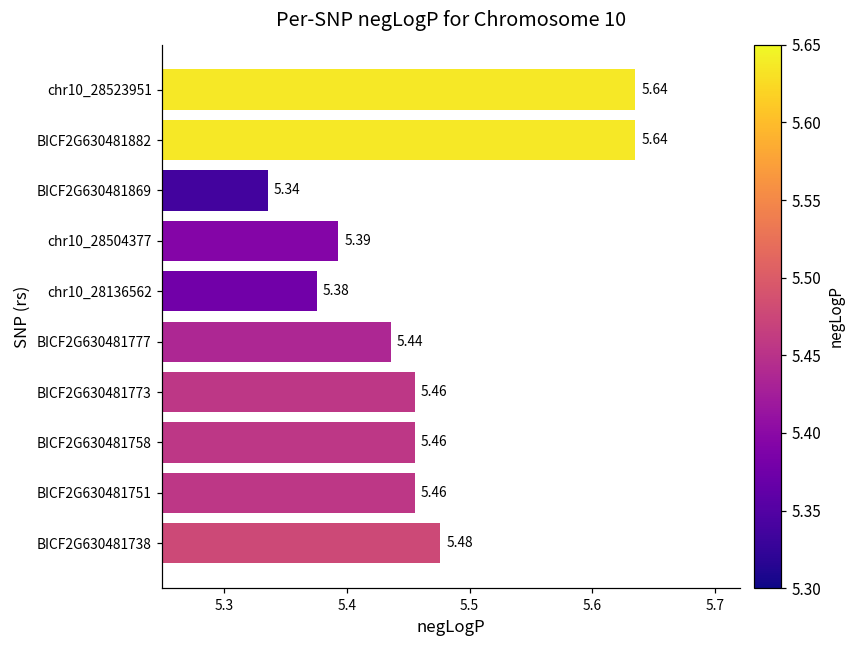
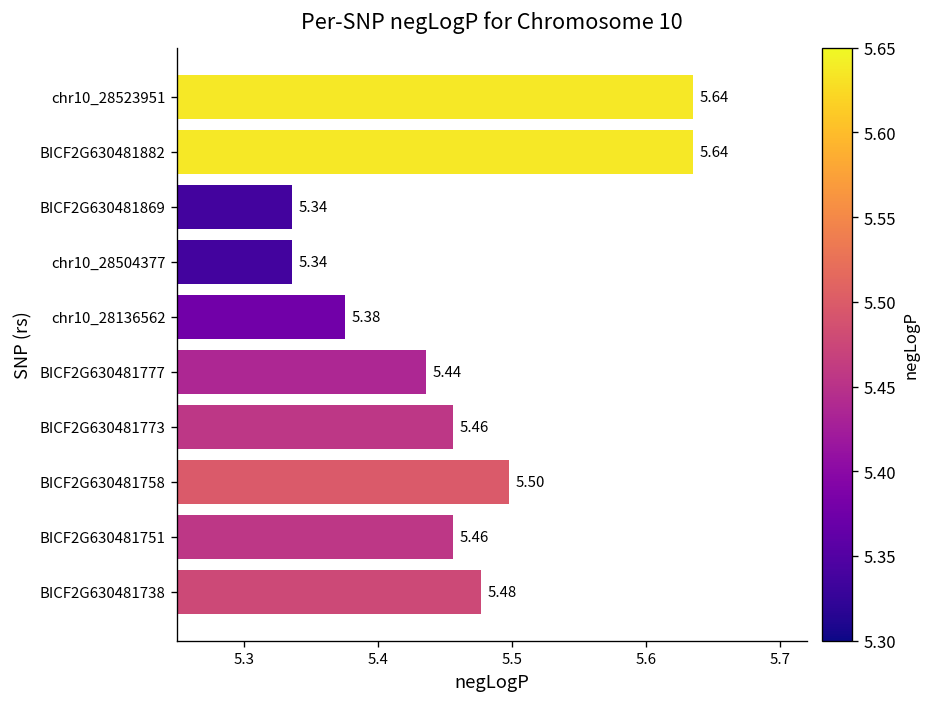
chr10_28504377: 5.39 -> 5.34
BICF2G630481758: 5.46 -> 5.50
